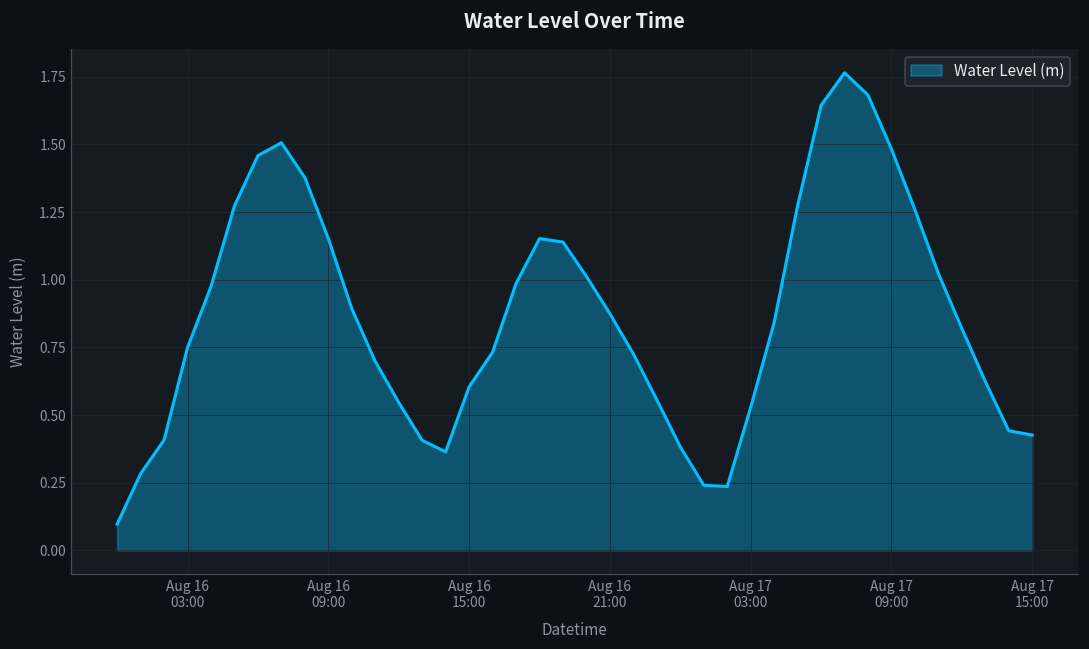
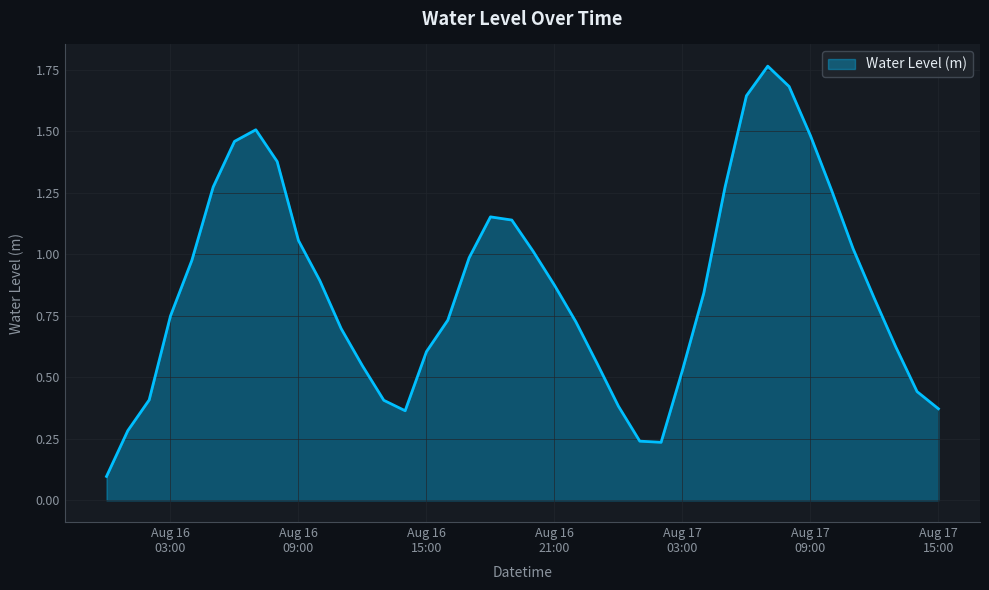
Aug 16 09:00: 1.15 -> 1.06
Aug 17 15:00: 0.43 -> 0.37
